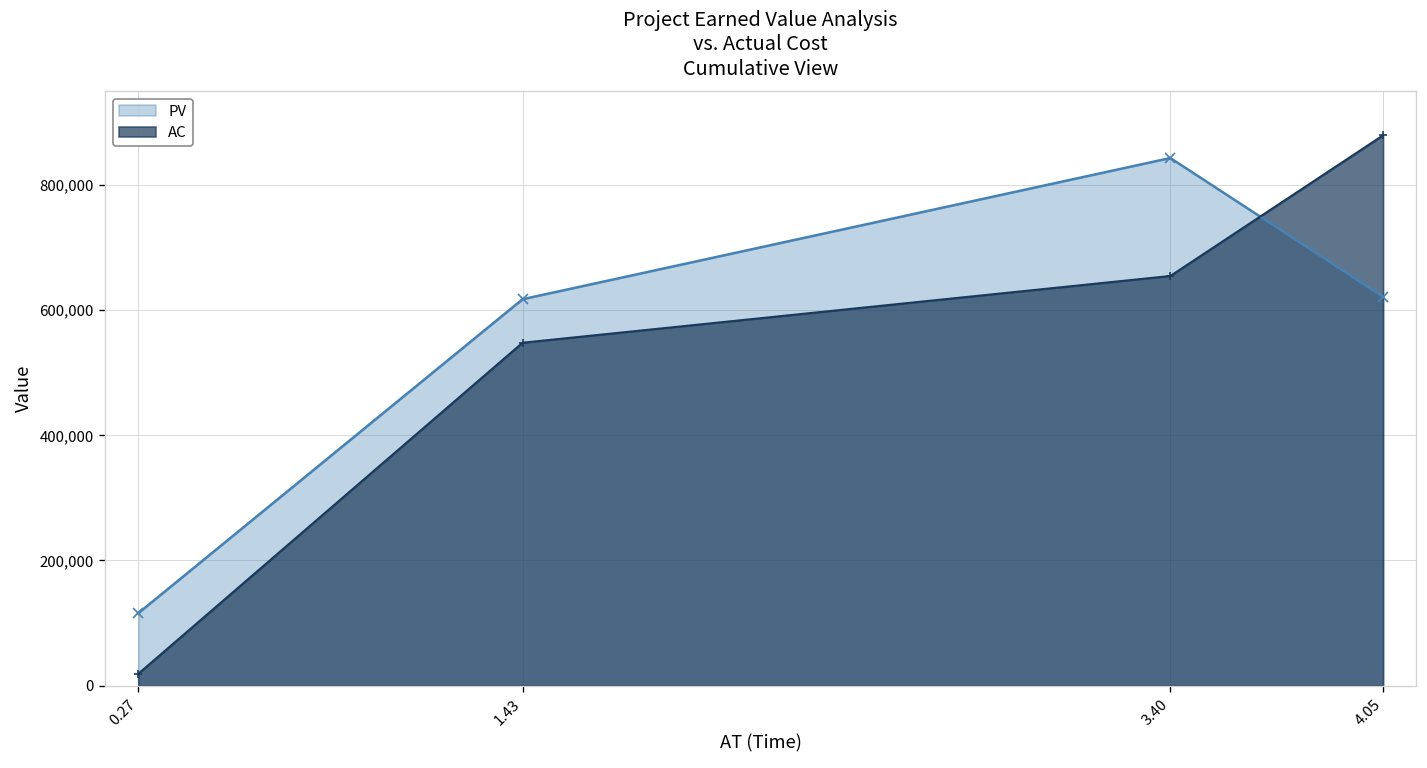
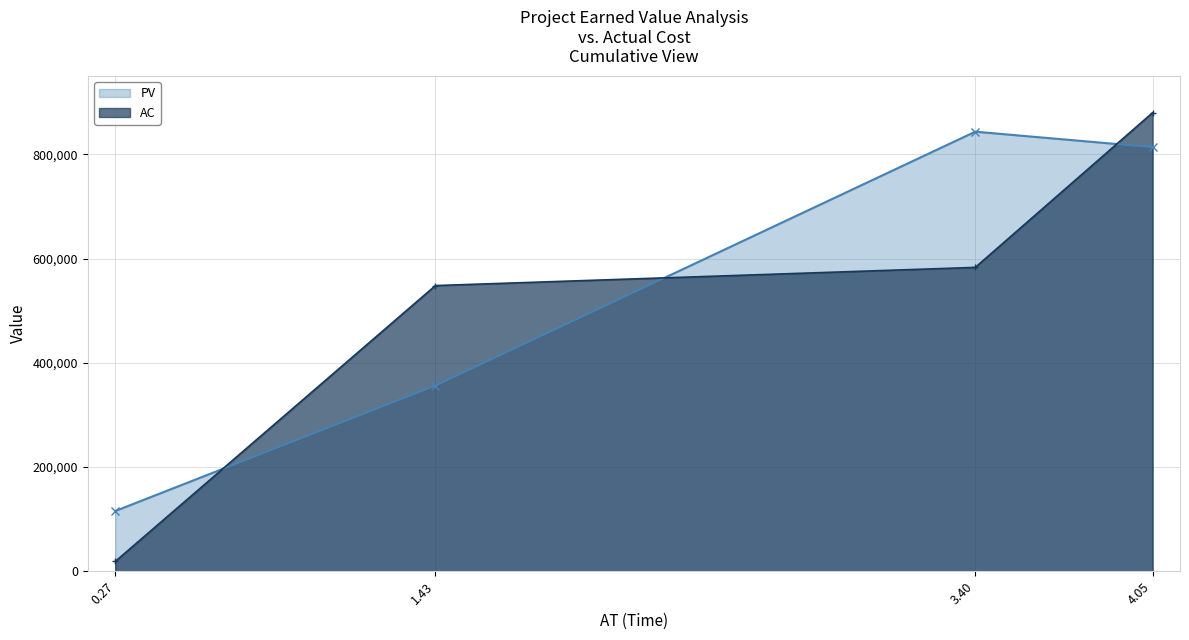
PV, 1.43: 620,000 -> 360,000
AC, 3.40: 650,000 -> 580,000
PV, 4.05: 620,000 -> 810,000
